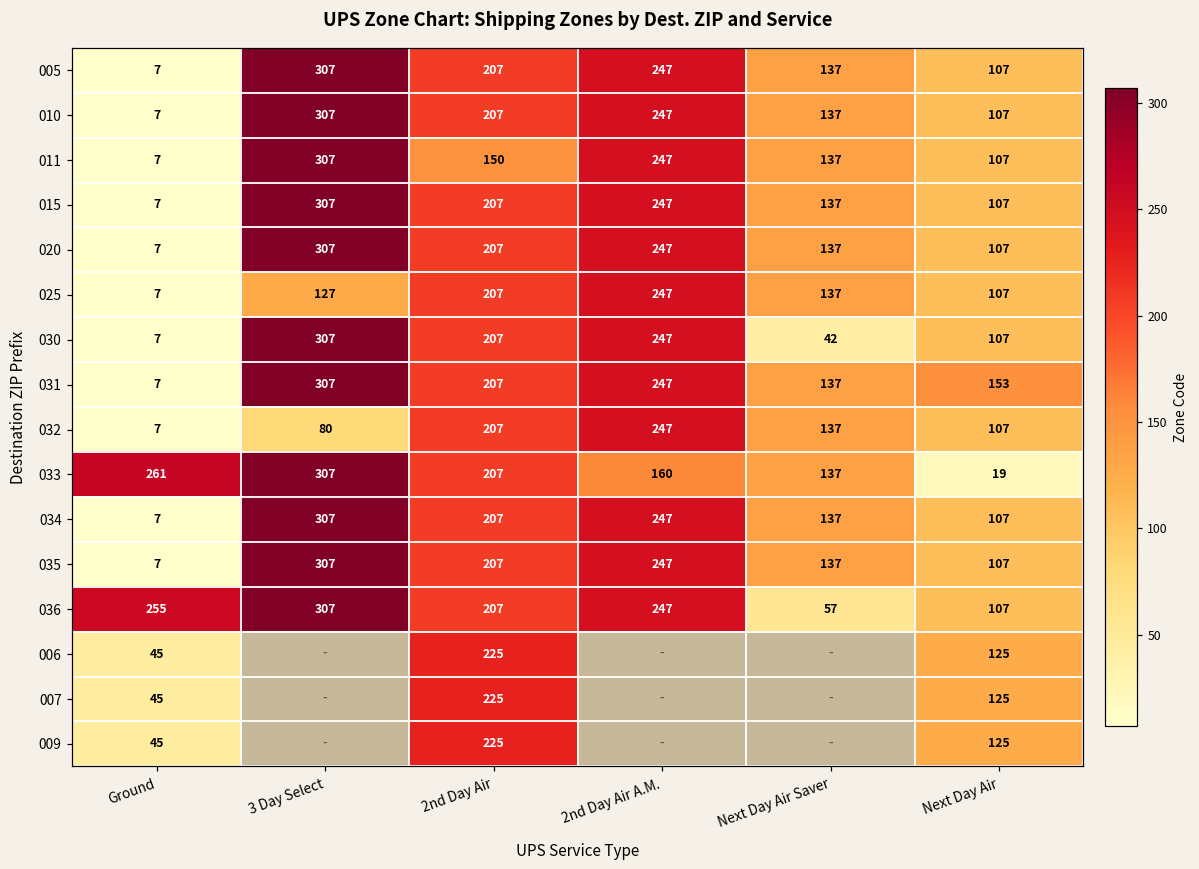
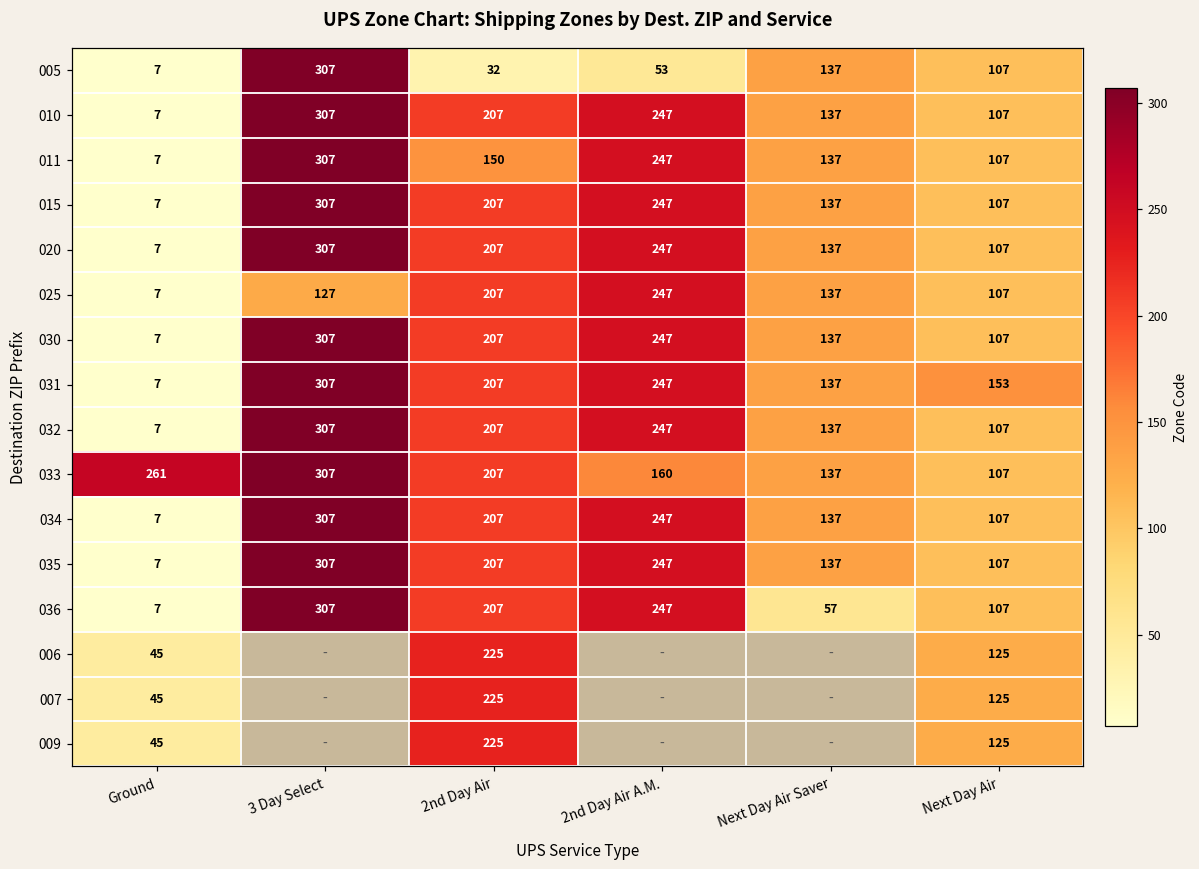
005, 2nd Day Air: 207 -> 32
005, 2nd Day Air A.M.: 247 -> 53
030, Next Day Air Saver: 42 -> 137
032, 3 Day Select: 80 -> 307
033, Next Day Air: 19 -> 107
036, Ground: 255 -> 7
